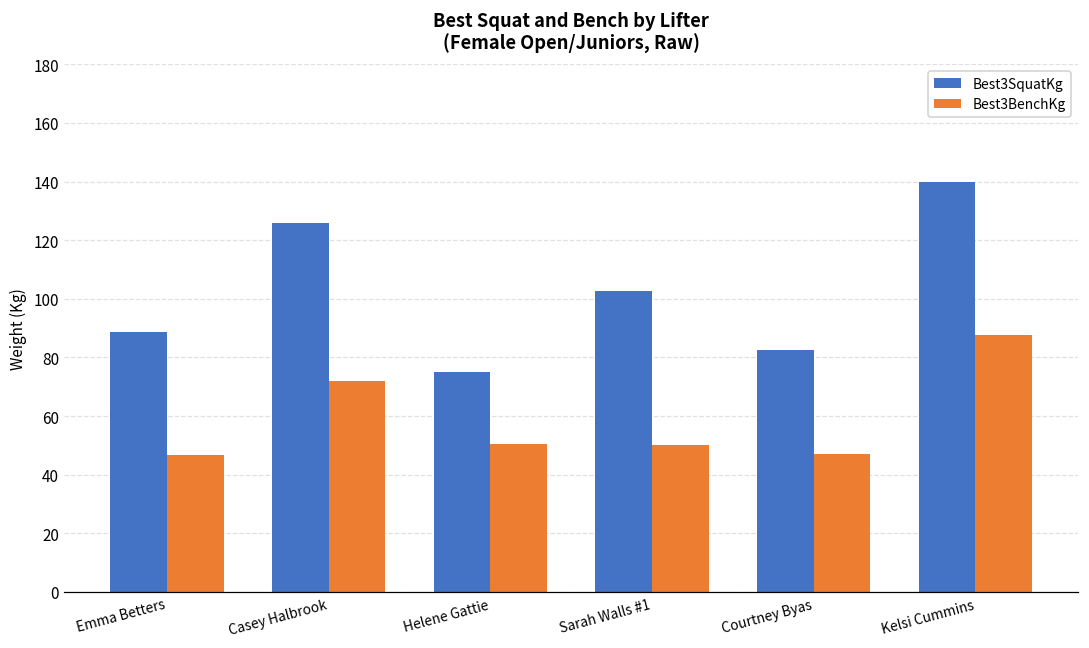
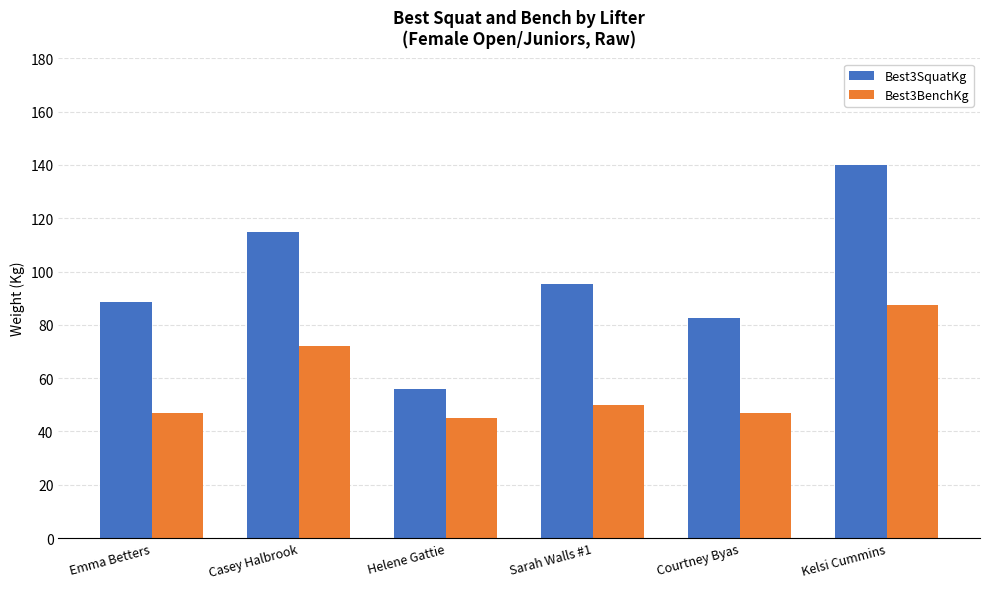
Best3SquatKg, Casey Halbrook: 126 -> 115
Best3SquatKg, Helene Gattie: 75 -> 56
Best3BenchKg, Helene Gattie: 50 -> 45
Best3SquatKg, Sarah Walls #1: 103 -> 95
